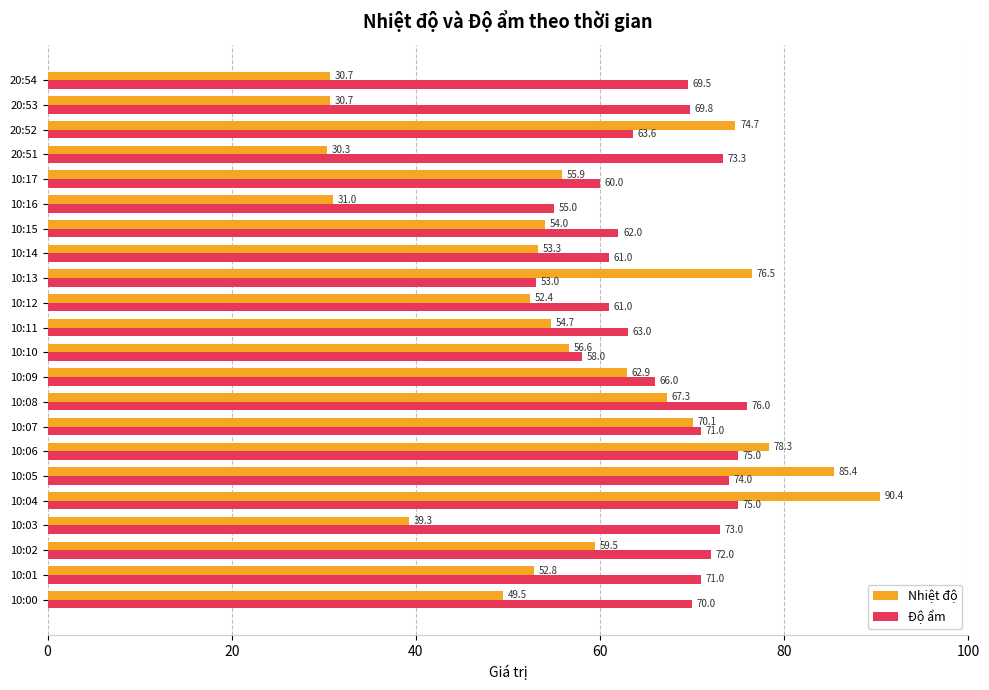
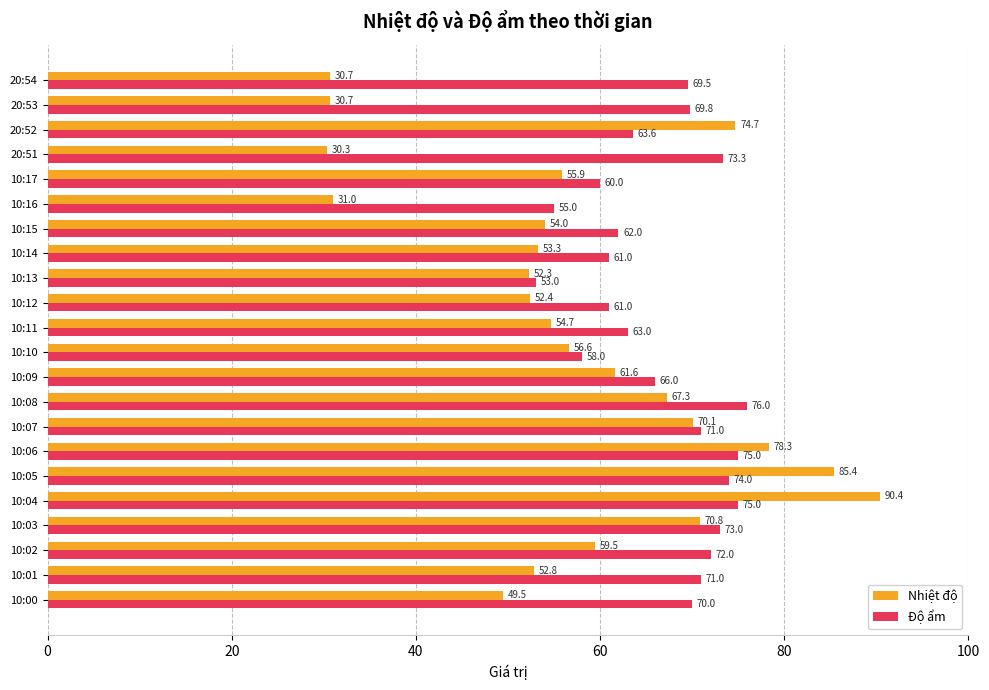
Nhiệt độ, 10:13: 76.5 -> 52.3
Nhiệt độ, 10:09: 62.9 -> 61.6
Nhiệt độ, 10:03: 39.3 -> 70.8
